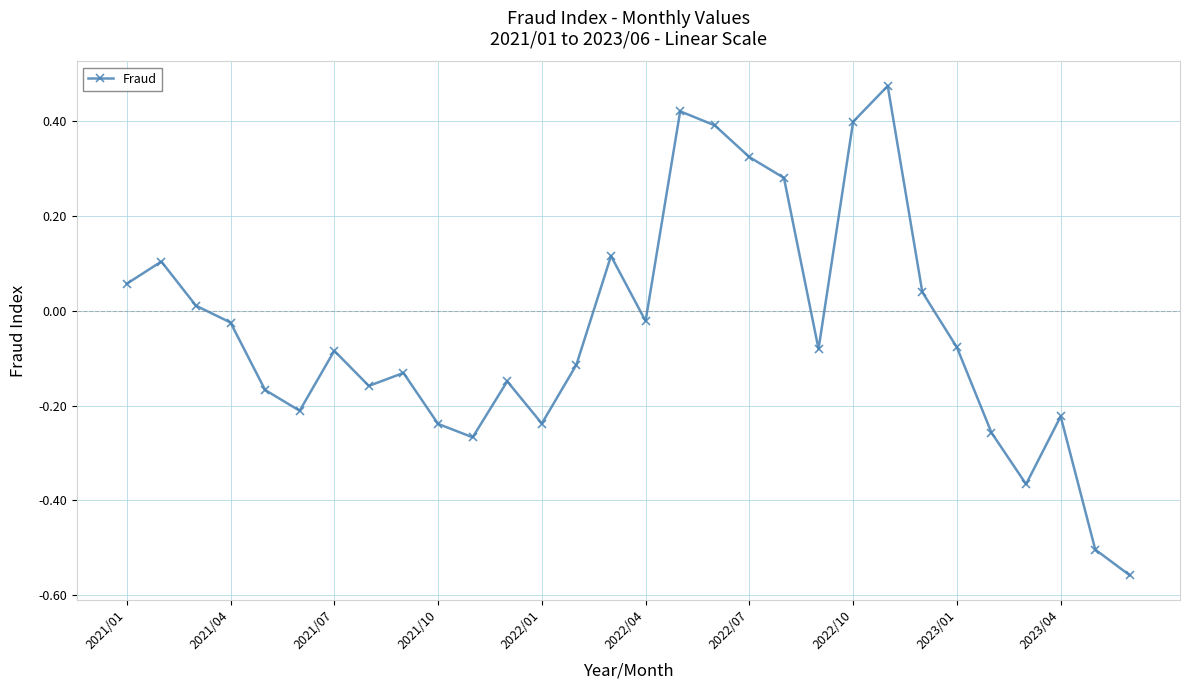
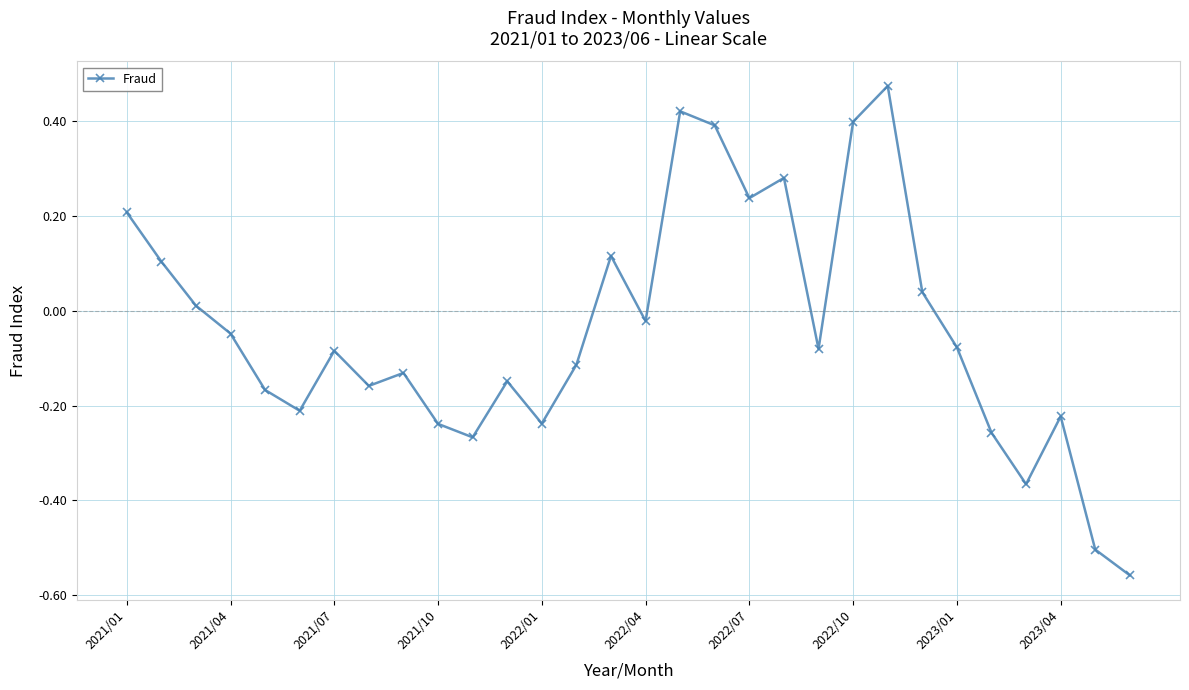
2021/01: 0.06 -> 0.21
2021/04: -0.02 -> -0.05
2022/07: 0.32 -> 0.24
